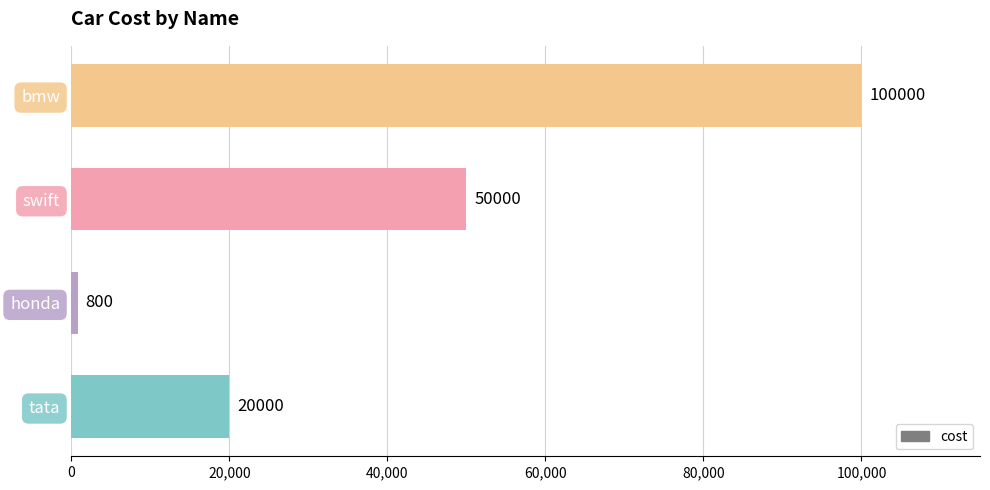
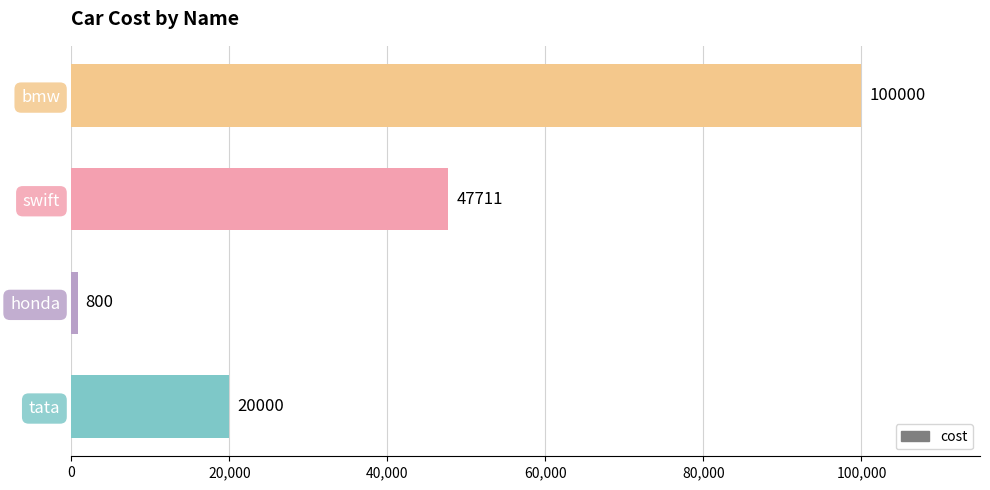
swift: 50000 -> 47711
